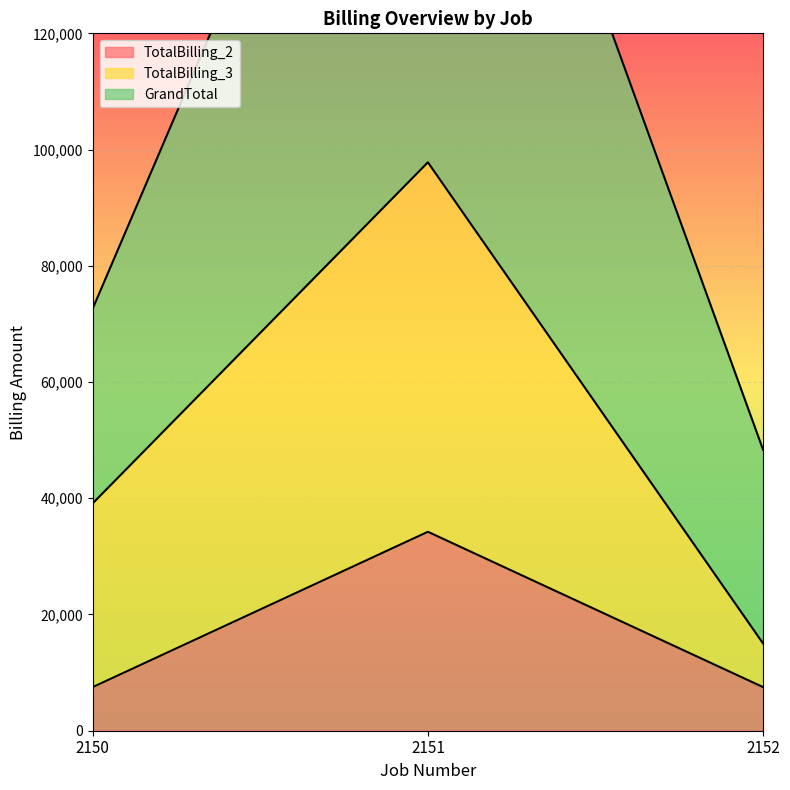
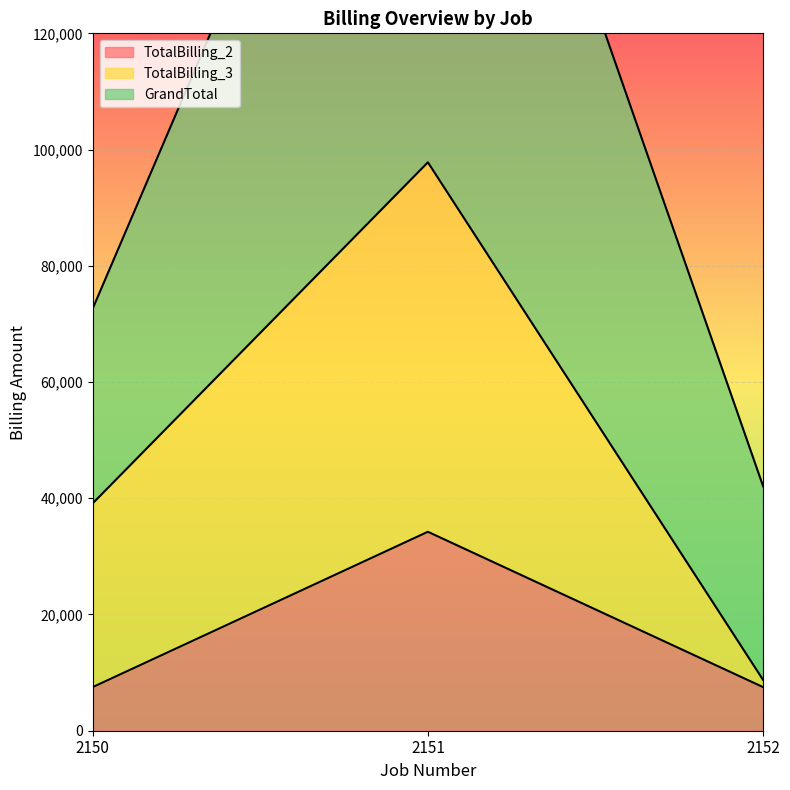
TotalBilling_3, 2152: 8,000 -> 1,000
